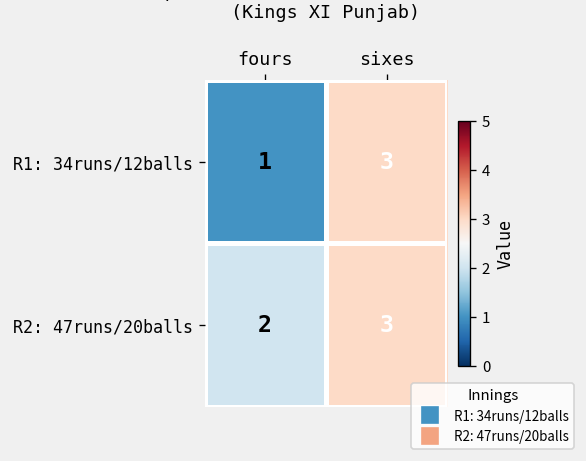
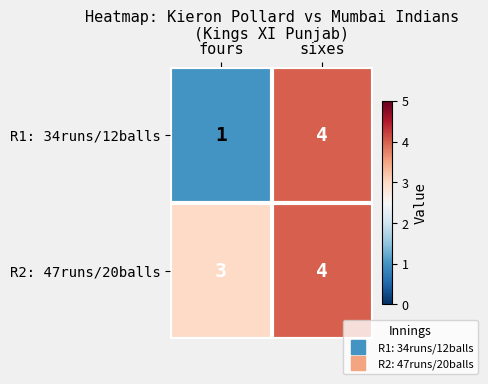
R1: 34runs/12balls, sixes: 3 -> 4
R2: 47runs/20balls, fours: 2 -> 3
R2: 47runs/20balls, sixes: 3 -> 4
